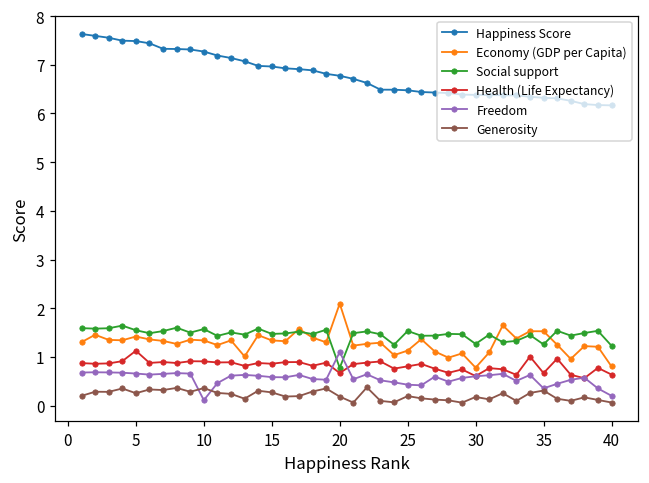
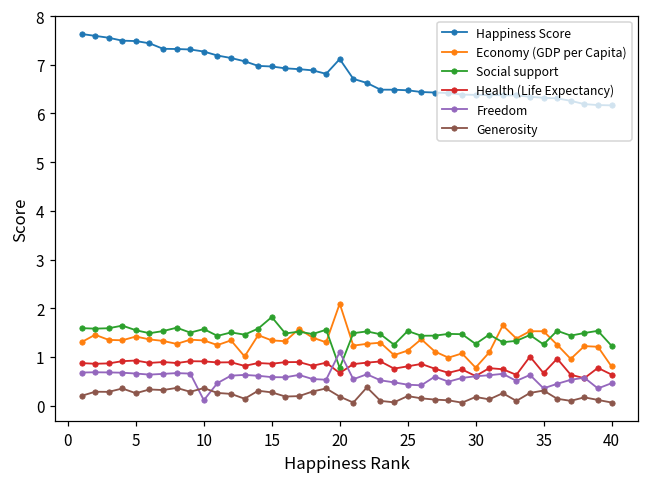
Health (Life Expectancy), 5: 1.1 -> 0.9
Social support, 15: 1.5 -> 1.8
Happiness Score, 20: 6.8 -> 7.1
Freedom, 40: 0.2 -> 0.5
